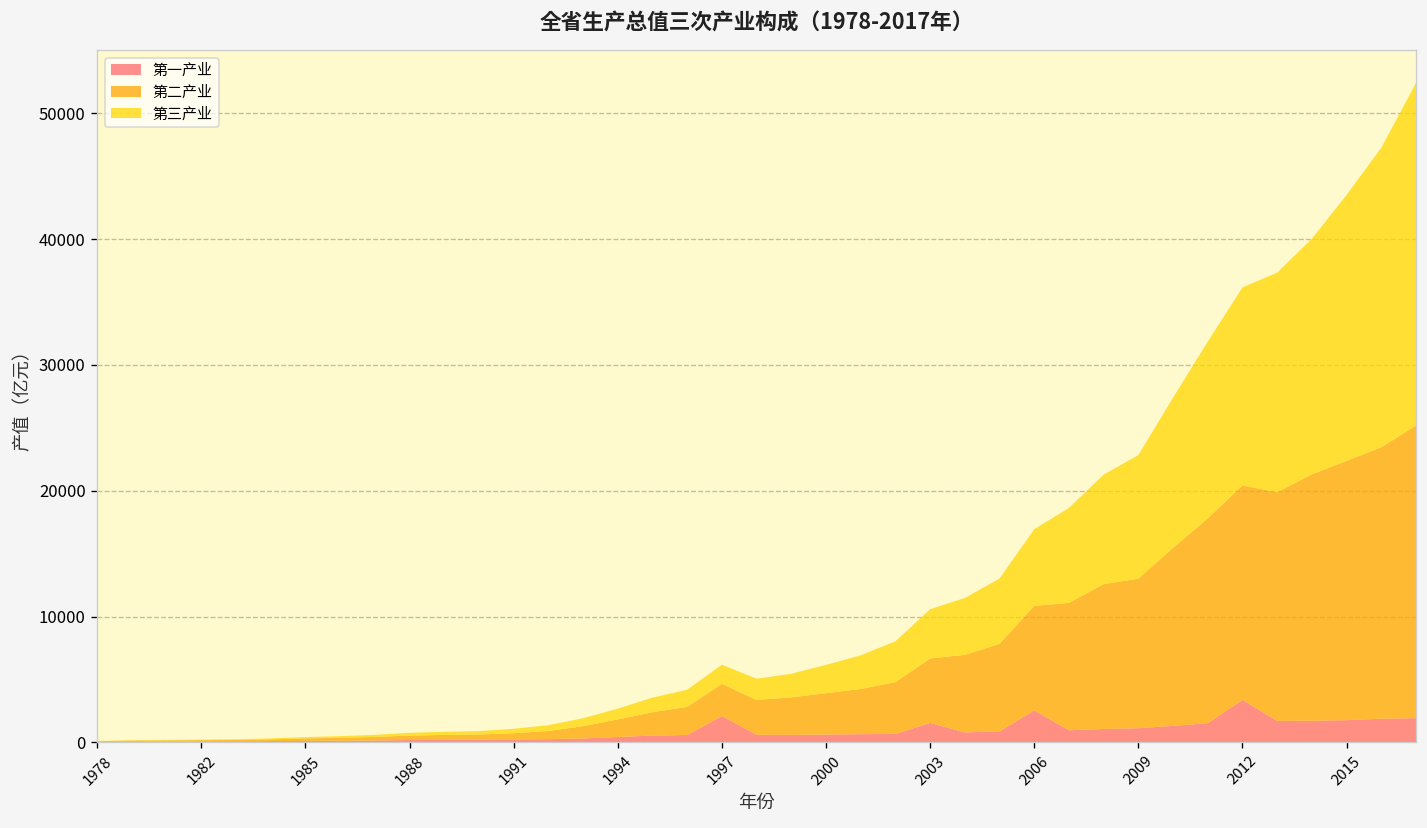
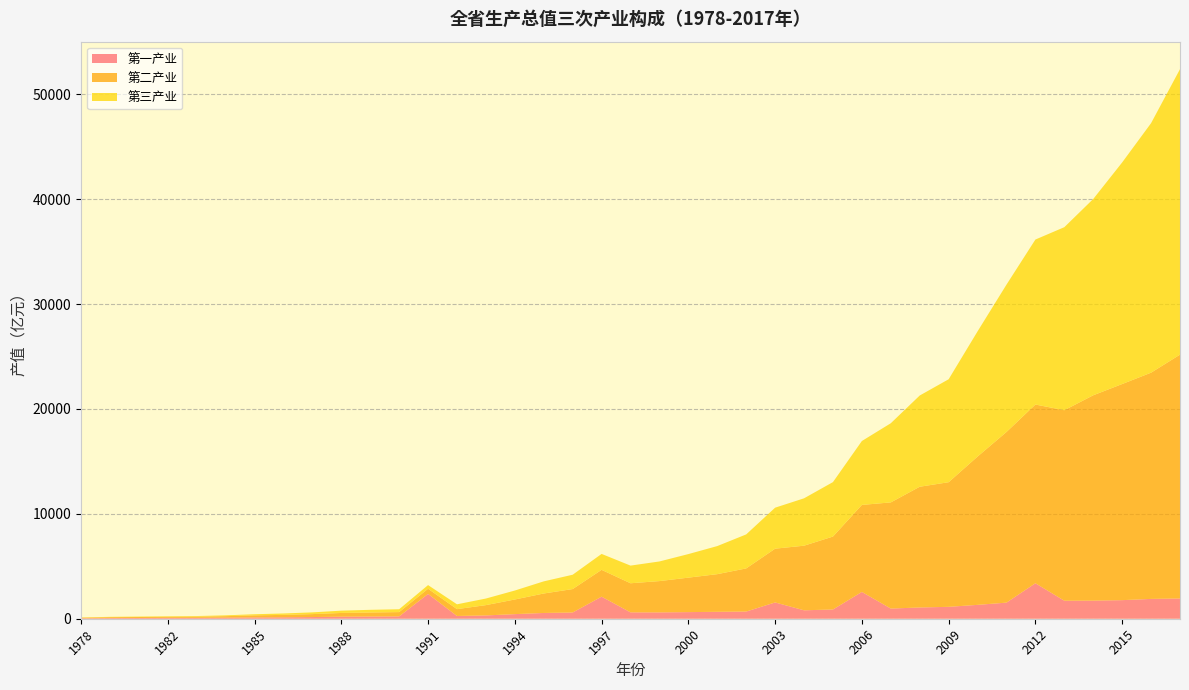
第一产业, 1991: 200 -> 2400
